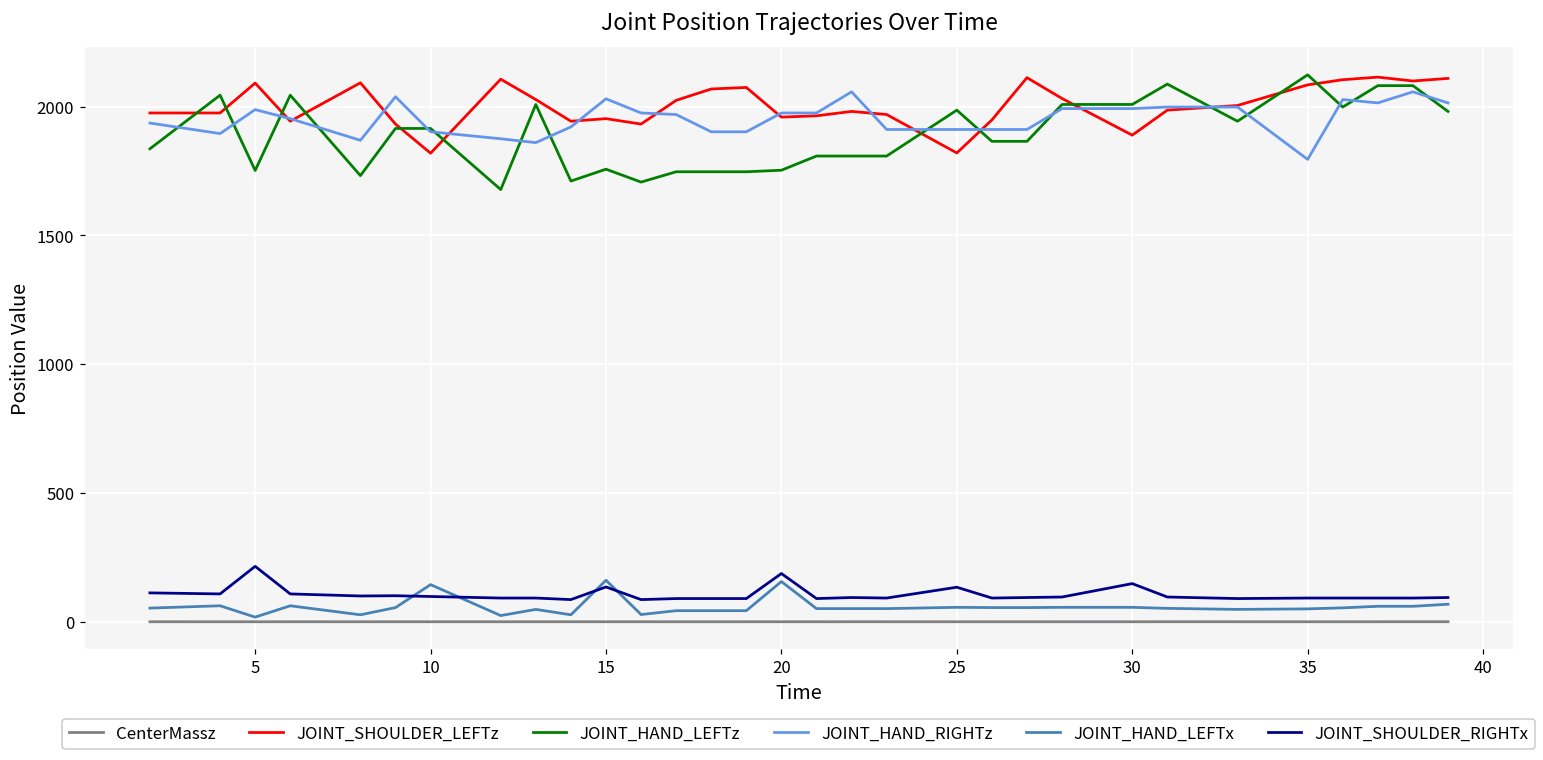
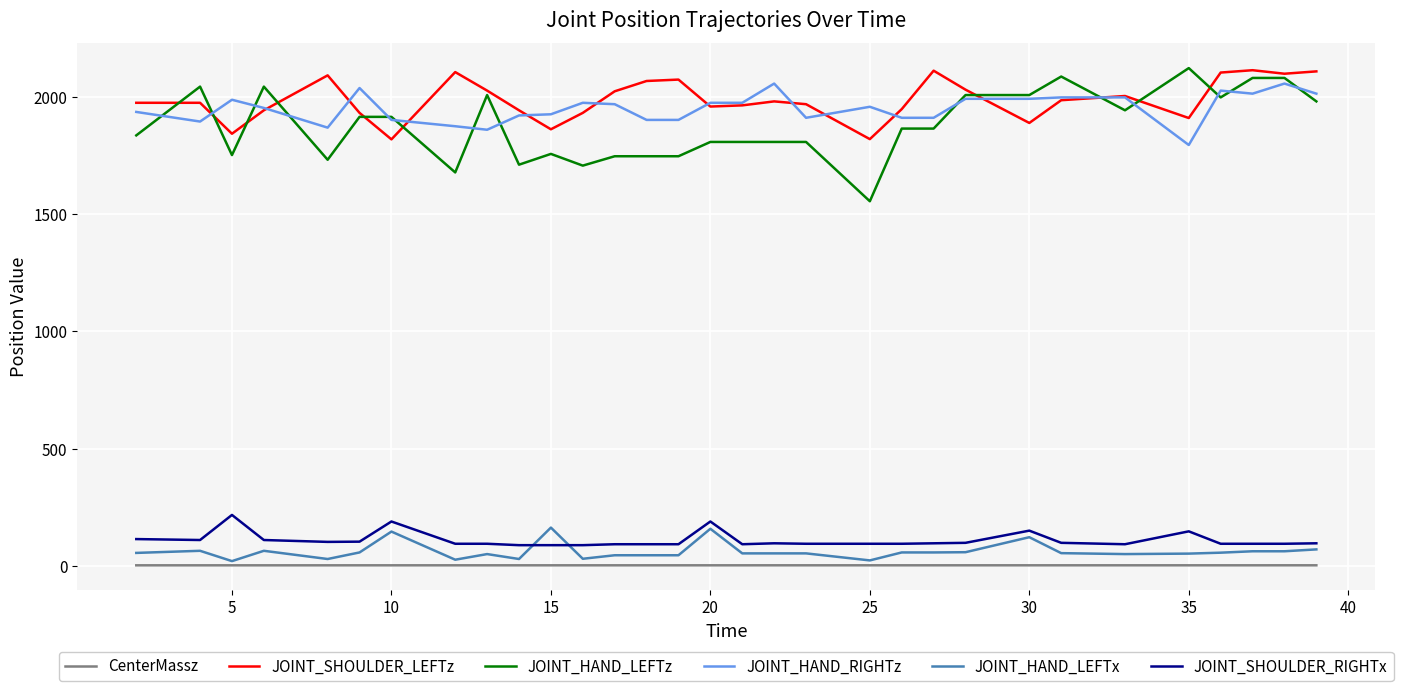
JOINT_SHOULDER_LEFTz, 5: 2090 -> 1840
JOINT_SHOULDER_RIGHTx, 10: 100 -> 190
JOINT_SHOULDER_LEFTz, 15: 1950 -> 1860
JOINT_HAND_RIGHTz, 15: 2030 -> 1930
JOINT_SHOULDER_RIGHTx, 15: 140 -> 90
JOINT_HAND_LEFTz, 20: 1750 -> 1810
JOINT_HAND_LEFTz, 25: 1990 -> 1560
JOINT_HAND_RIGHTz, 25: 1910 -> 1960
JOINT_HAND_LEFTx, 25: 60 -> 20
JOINT_SHOULDER_RIGHTx, 25: 140 -> 90
JOINT_HAND_LEFTx, 30: 60 -> 120
JOINT_SHOULDER_LEFTz, 35: 2080 -> 1910
JOINT_SHOULDER_RIGHTx, 35: 90 -> 150
